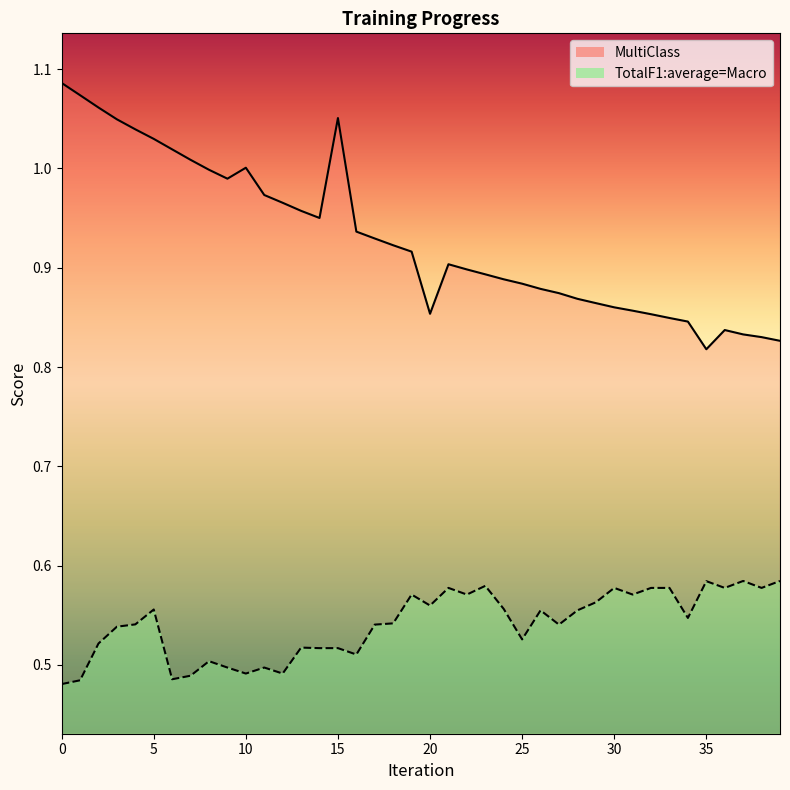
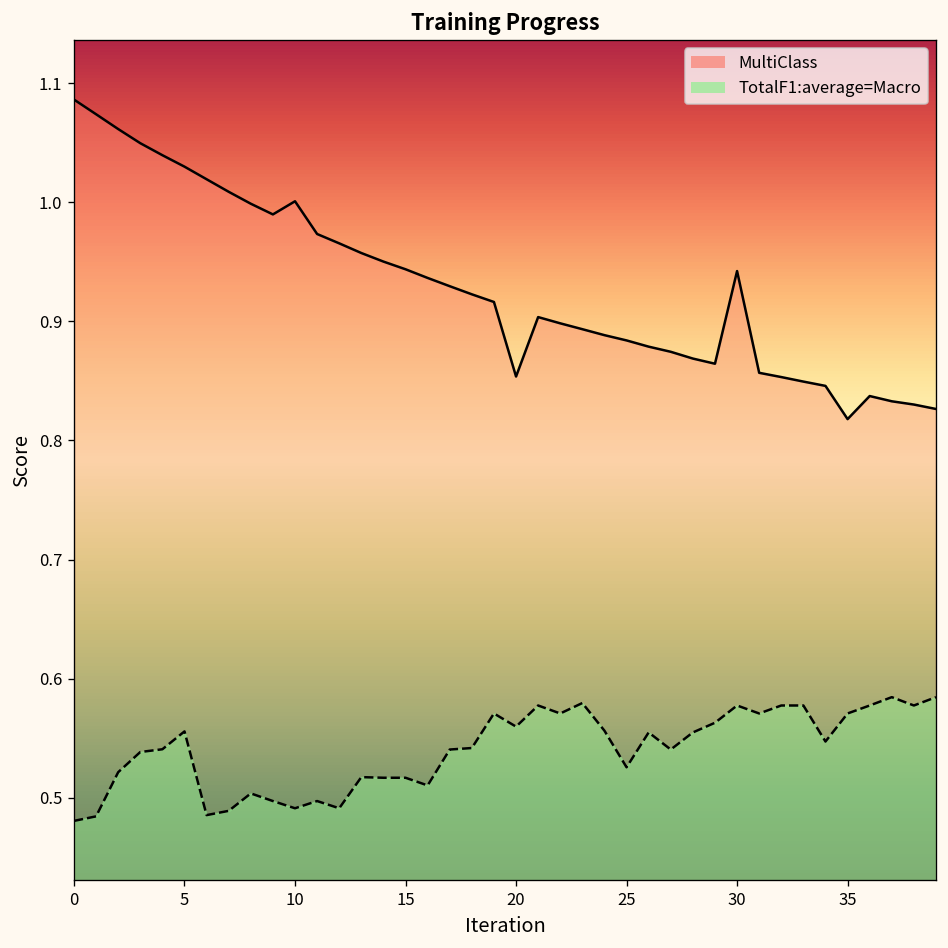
MultiClass, 15: 1.05 -> 0.94
MultiClass, 30: 0.86 -> 0.94
TotalF1:average=Macro, 35: 0.58 -> 0.57
